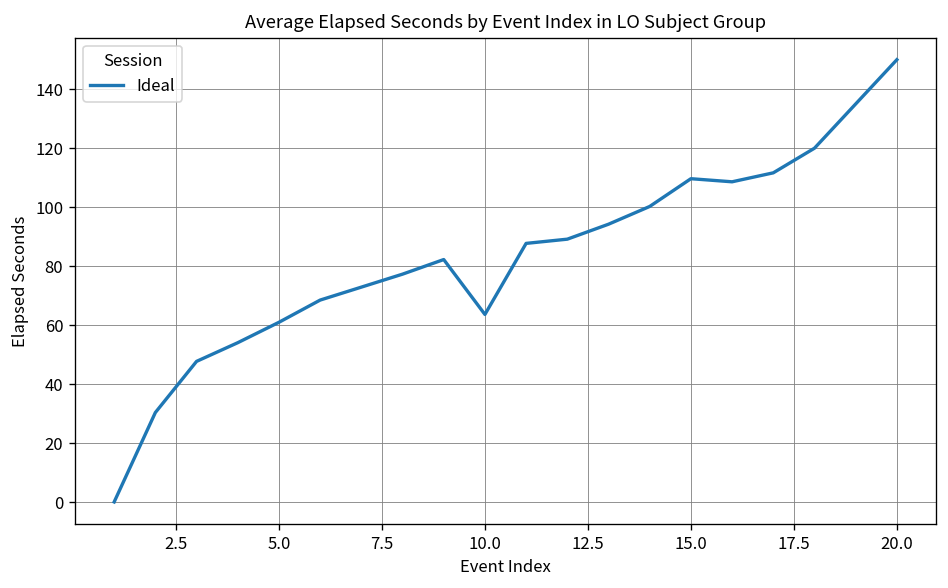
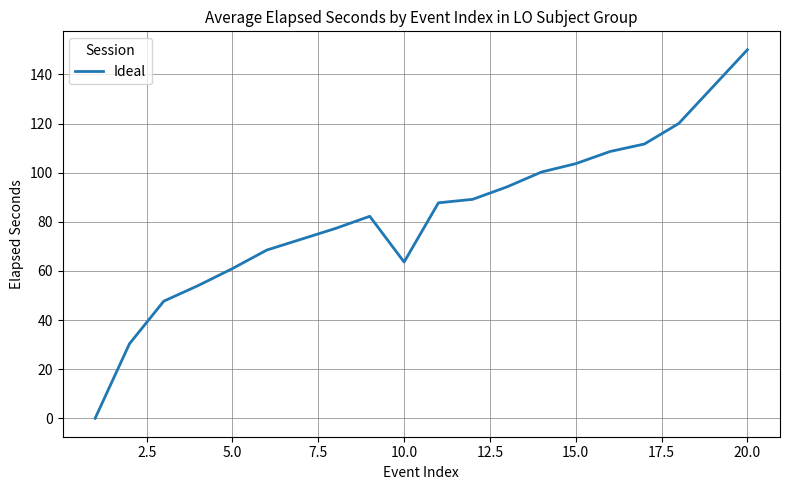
15.0: 110 -> 104
